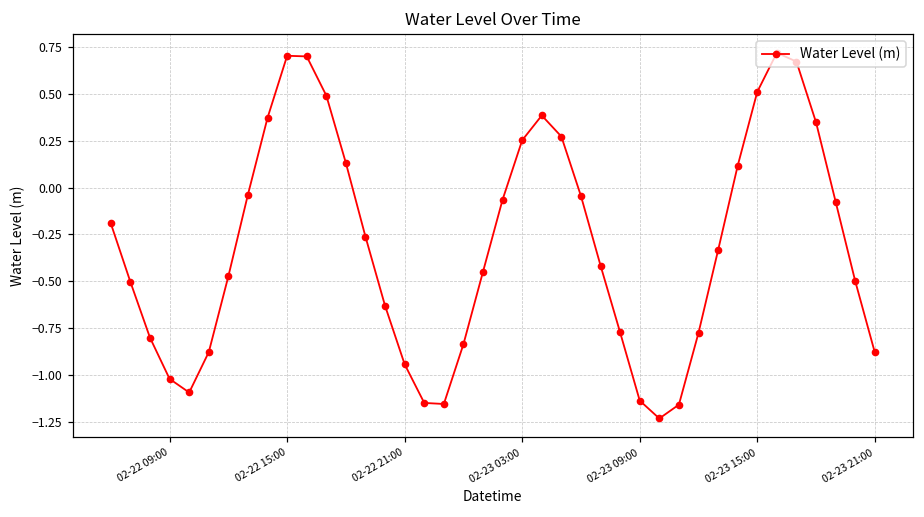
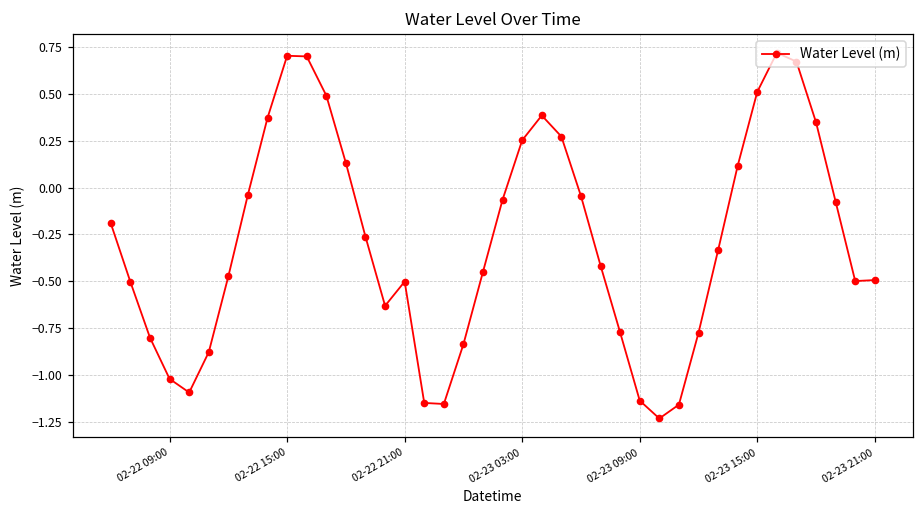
02-22 21:00: -0.94 -> -0.50
02-23 21:00: -0.88 -> -0.49
